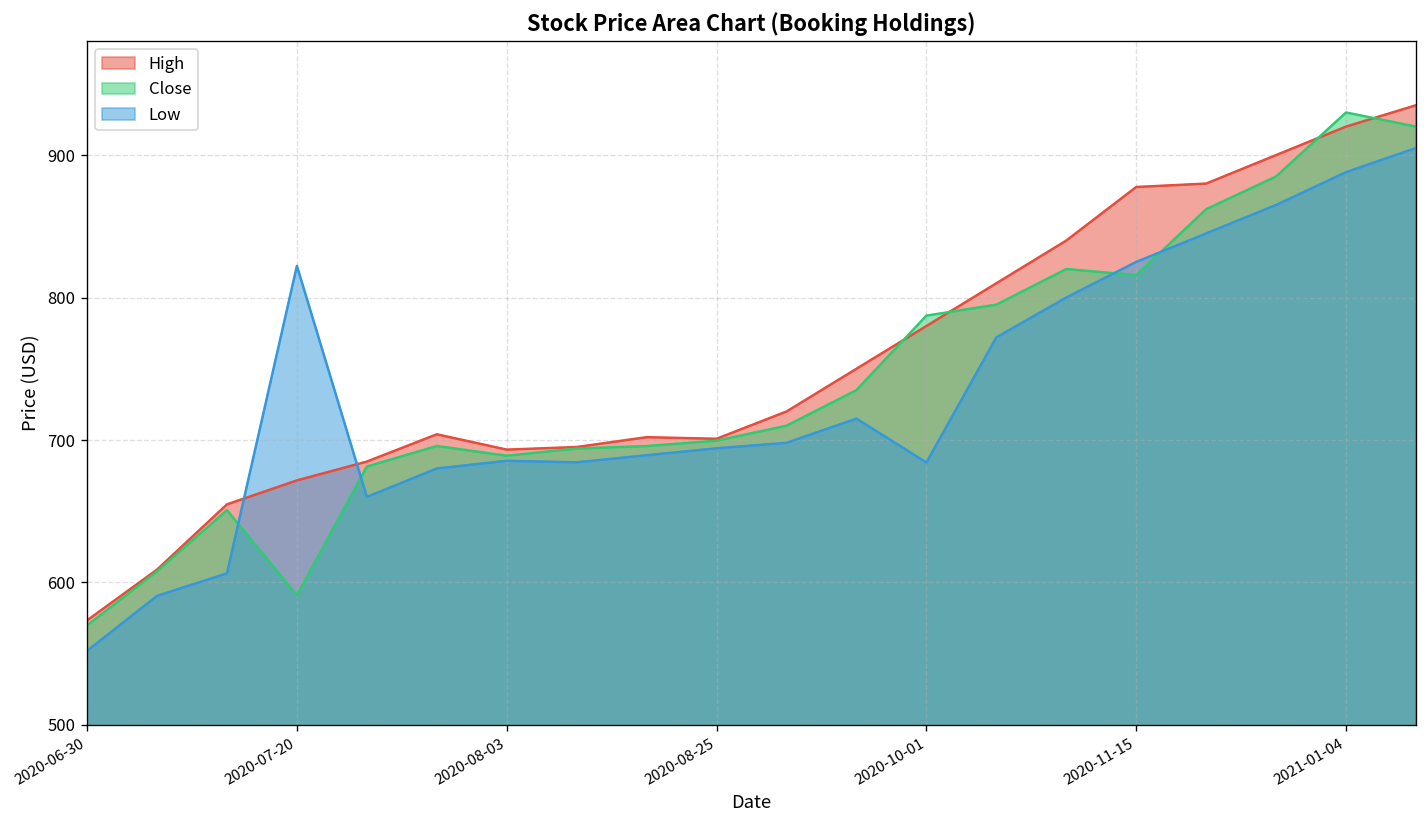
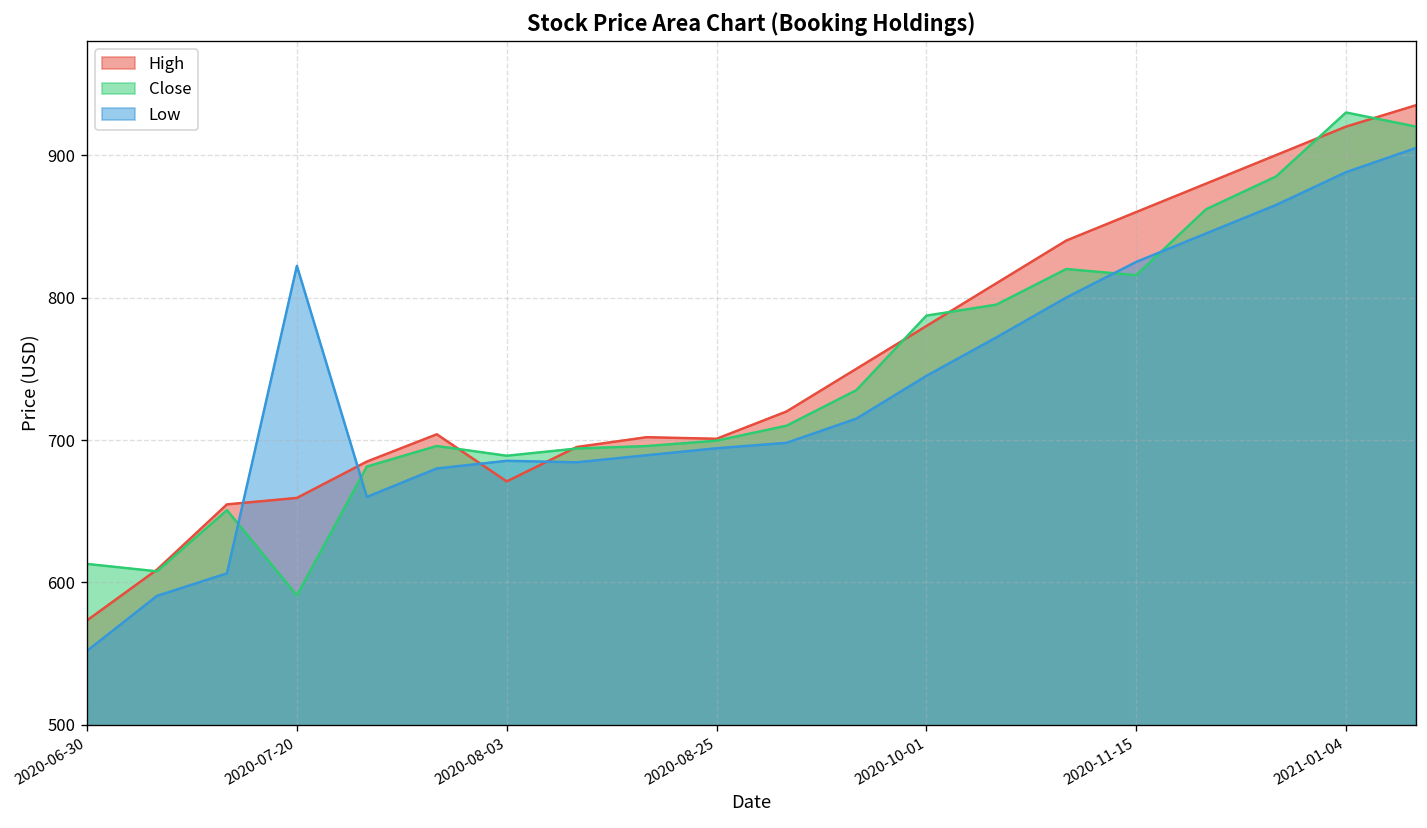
Close, 2020-06-30: 570 -> 613
High, 2020-07-20: 672 -> 659
High, 2020-08-03: 693 -> 671
Low, 2020-10-01: 684 -> 745
High, 2020-11-15: 878 -> 860
